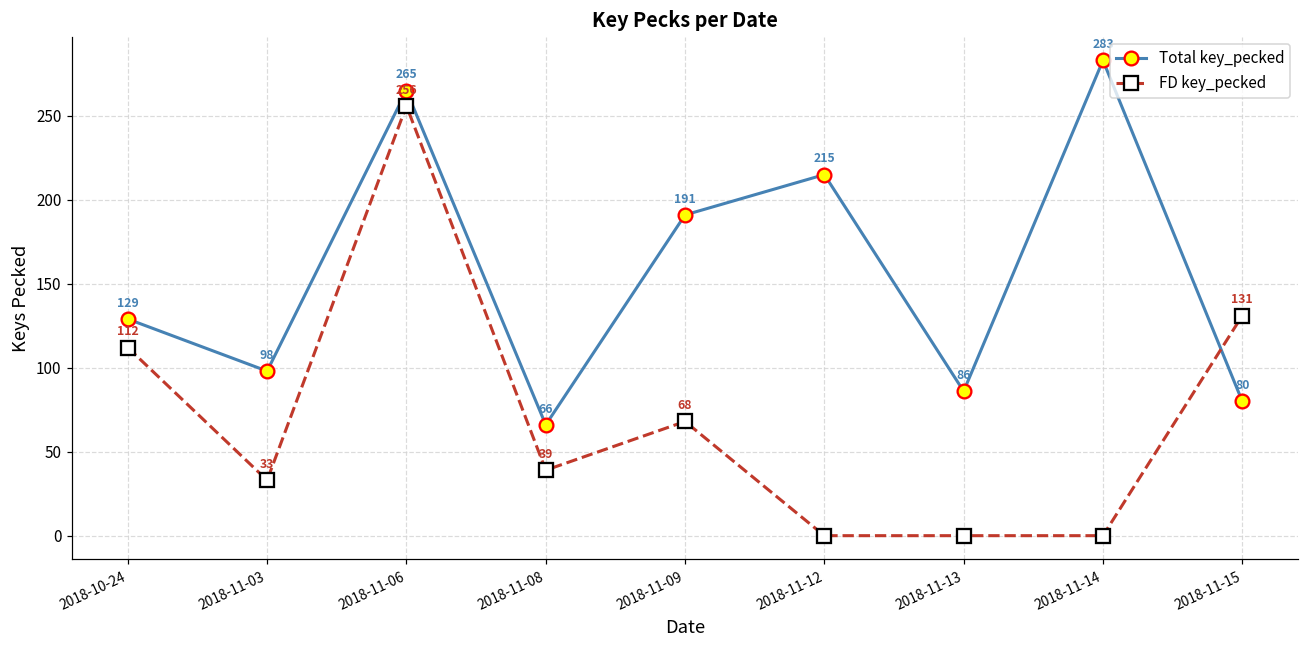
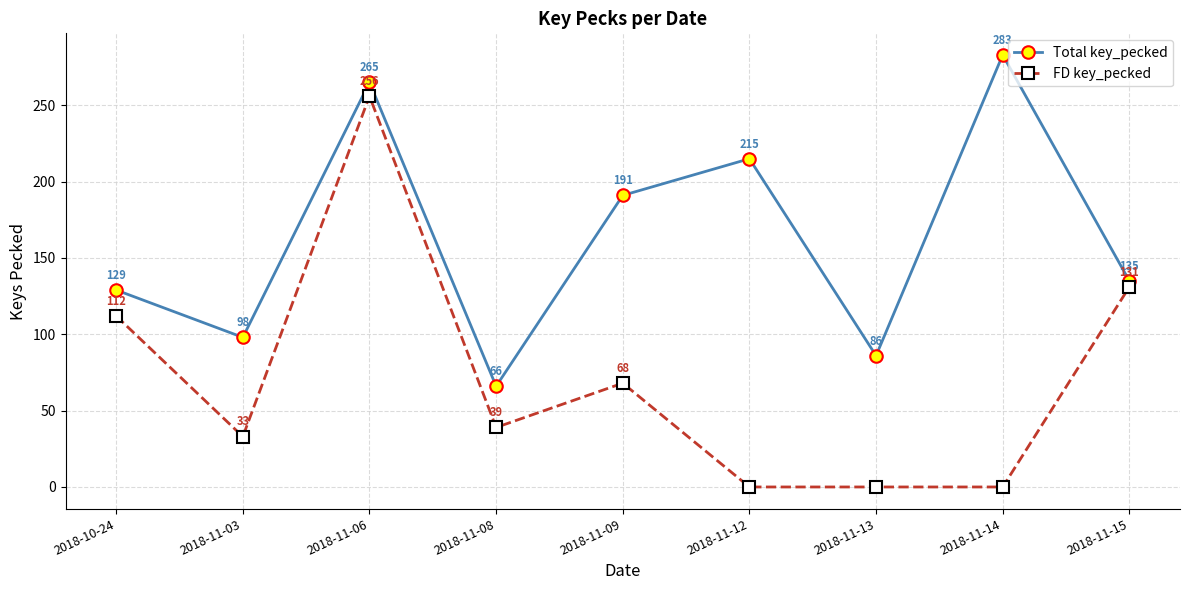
Total key_pecked, 2018-11-15: 80 -> 135
